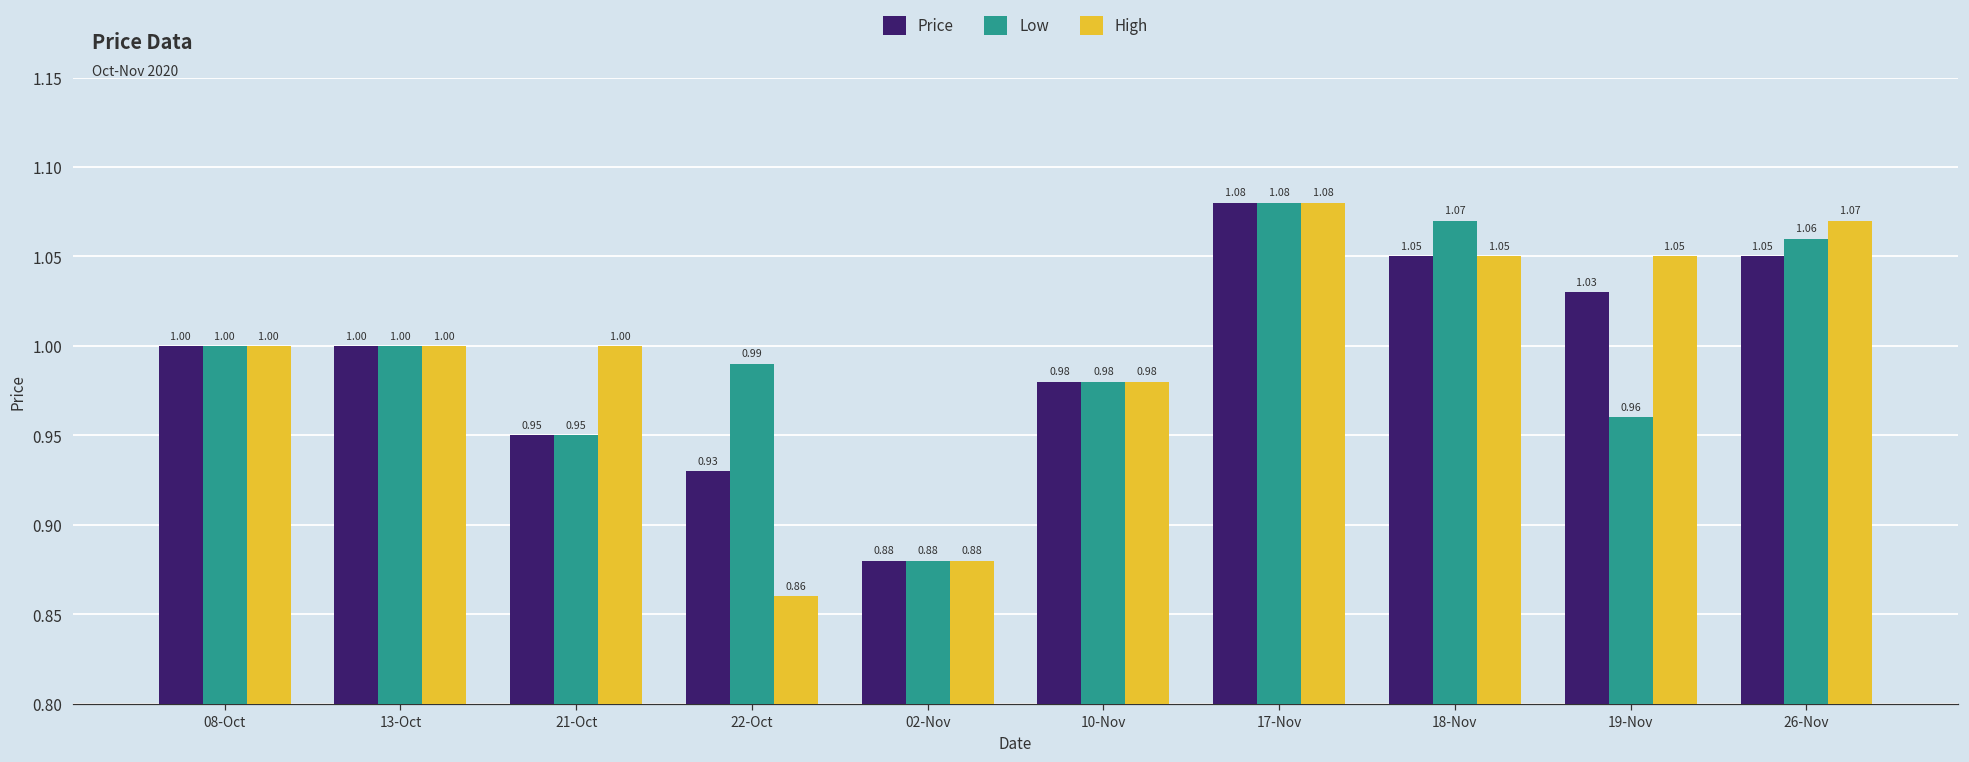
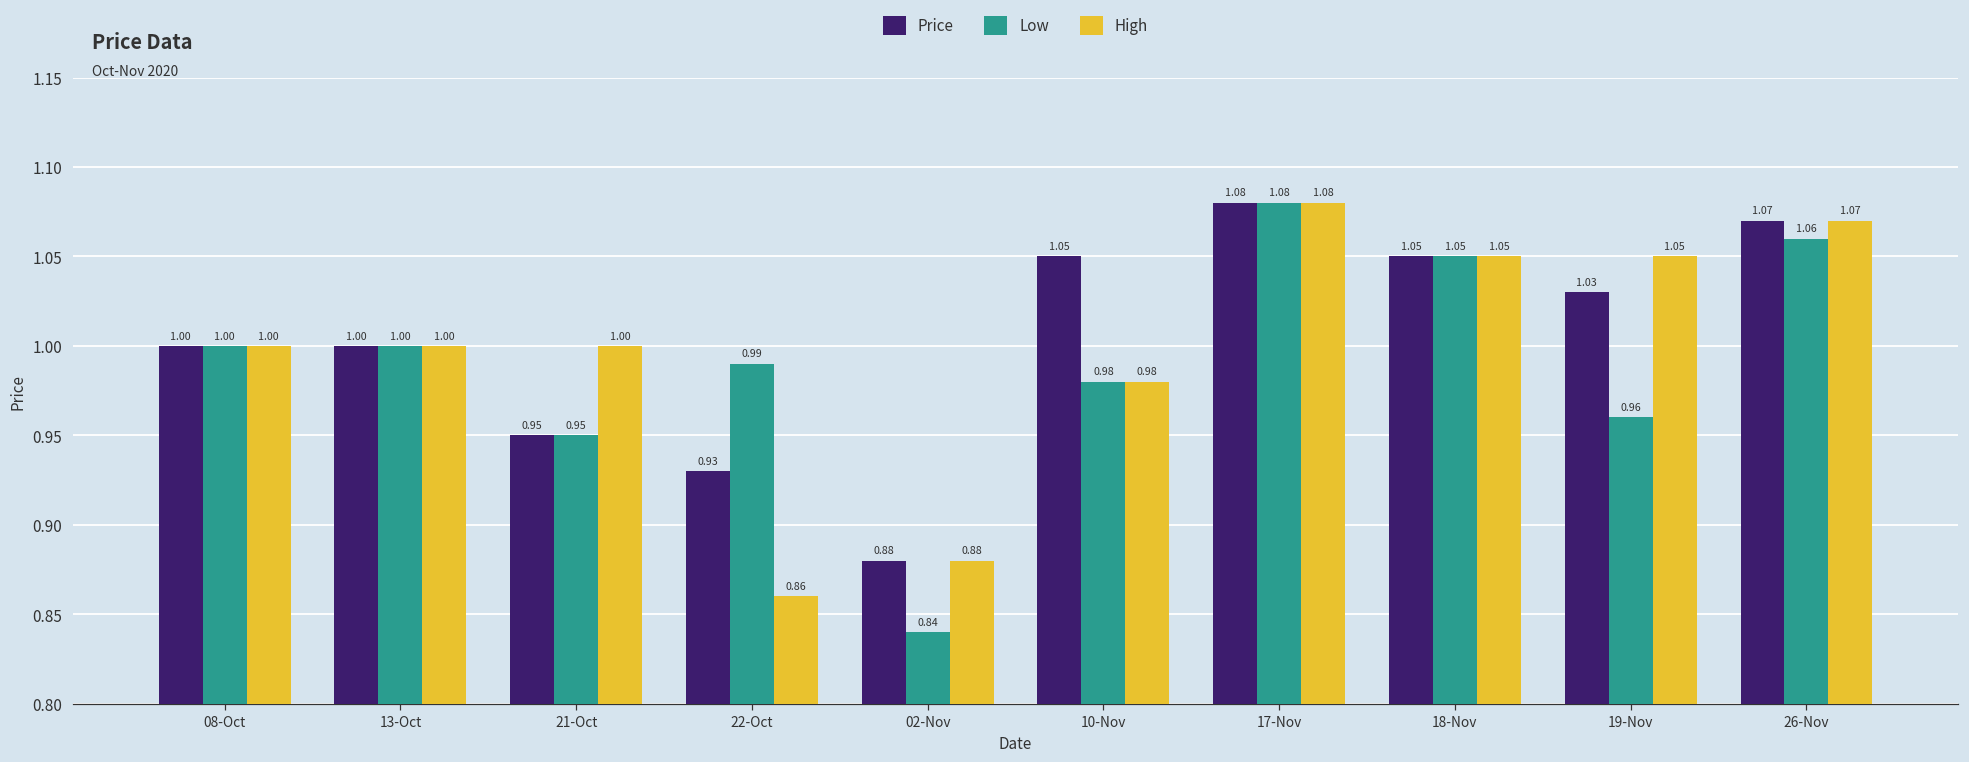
Low, 02-Nov: 0.88 -> 0.84
Price, 10-Nov: 0.98 -> 1.05
Low, 18-Nov: 1.07 -> 1.05
Price, 26-Nov: 1.05 -> 1.07
